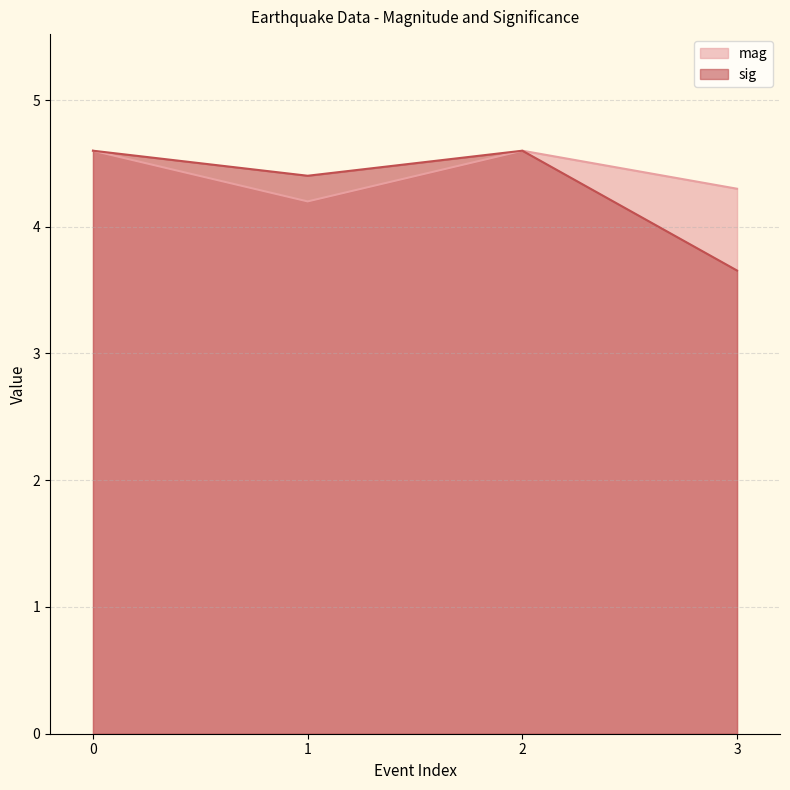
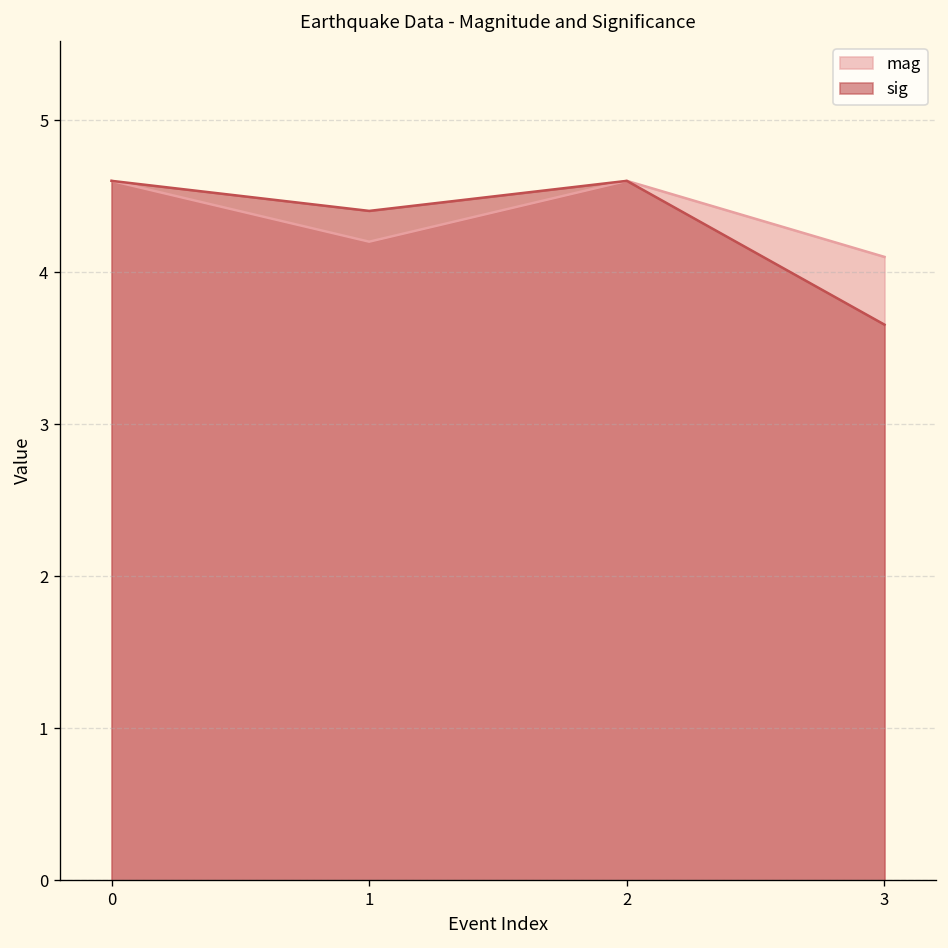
mag, 3: 4.3 -> 4.1
